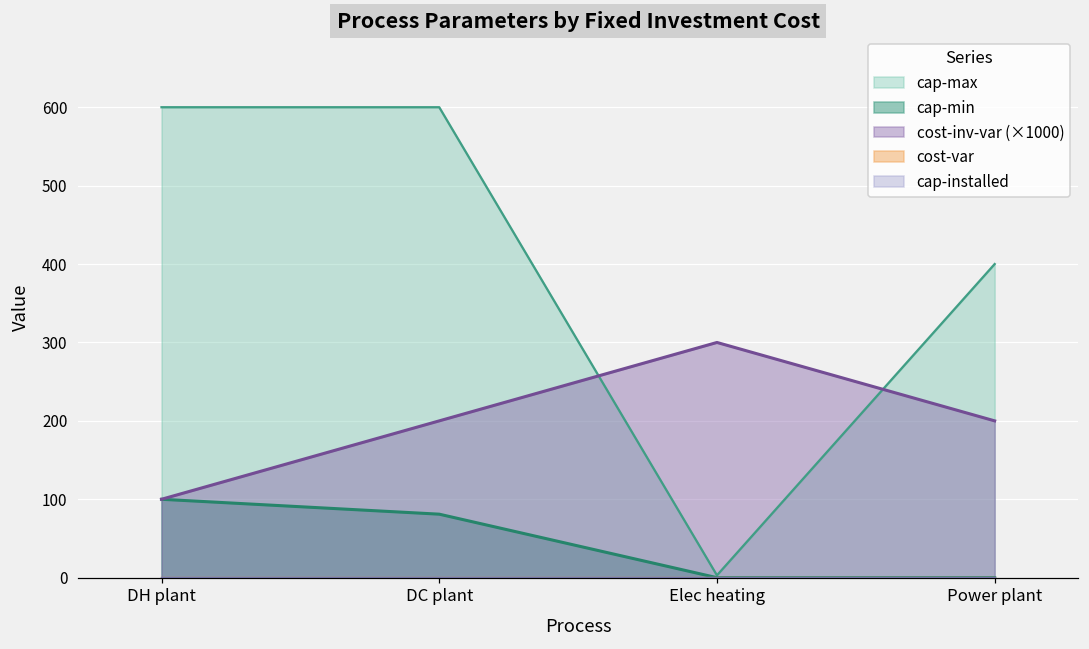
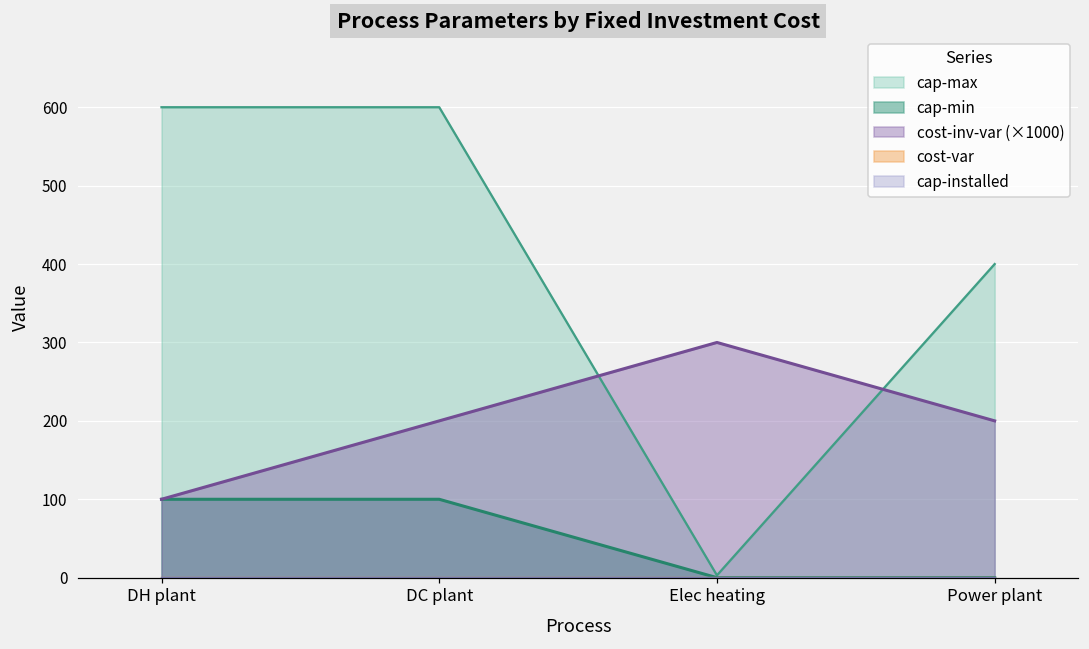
cap-min, DC plant: 80 -> 100
